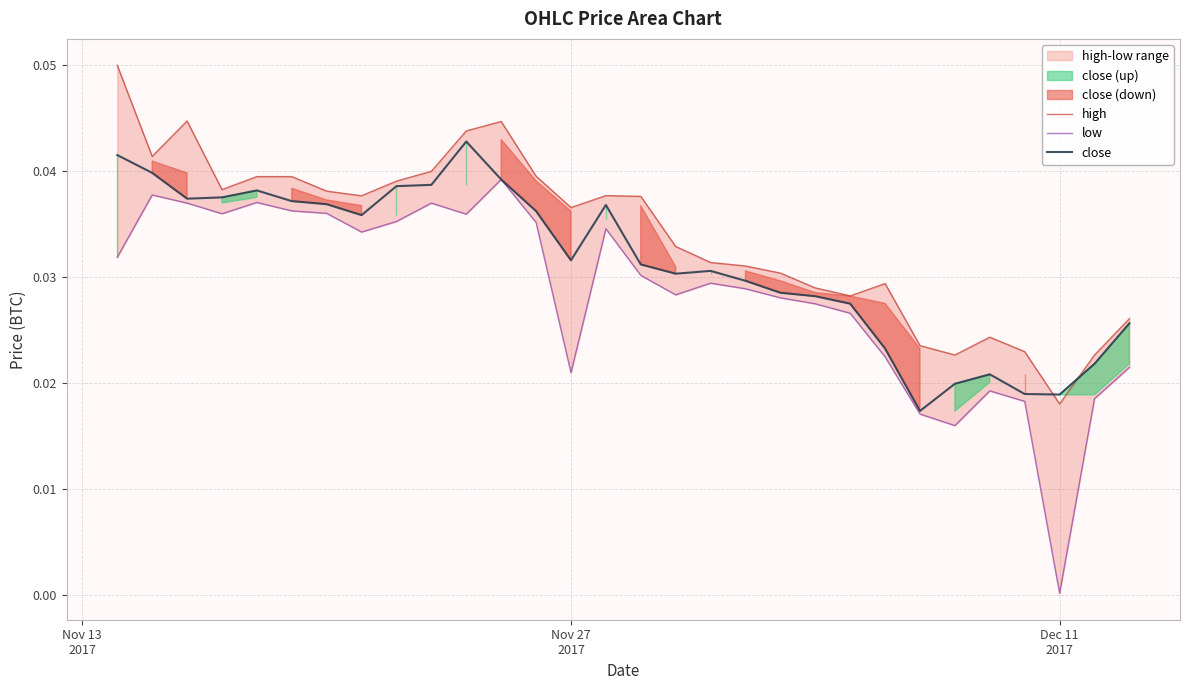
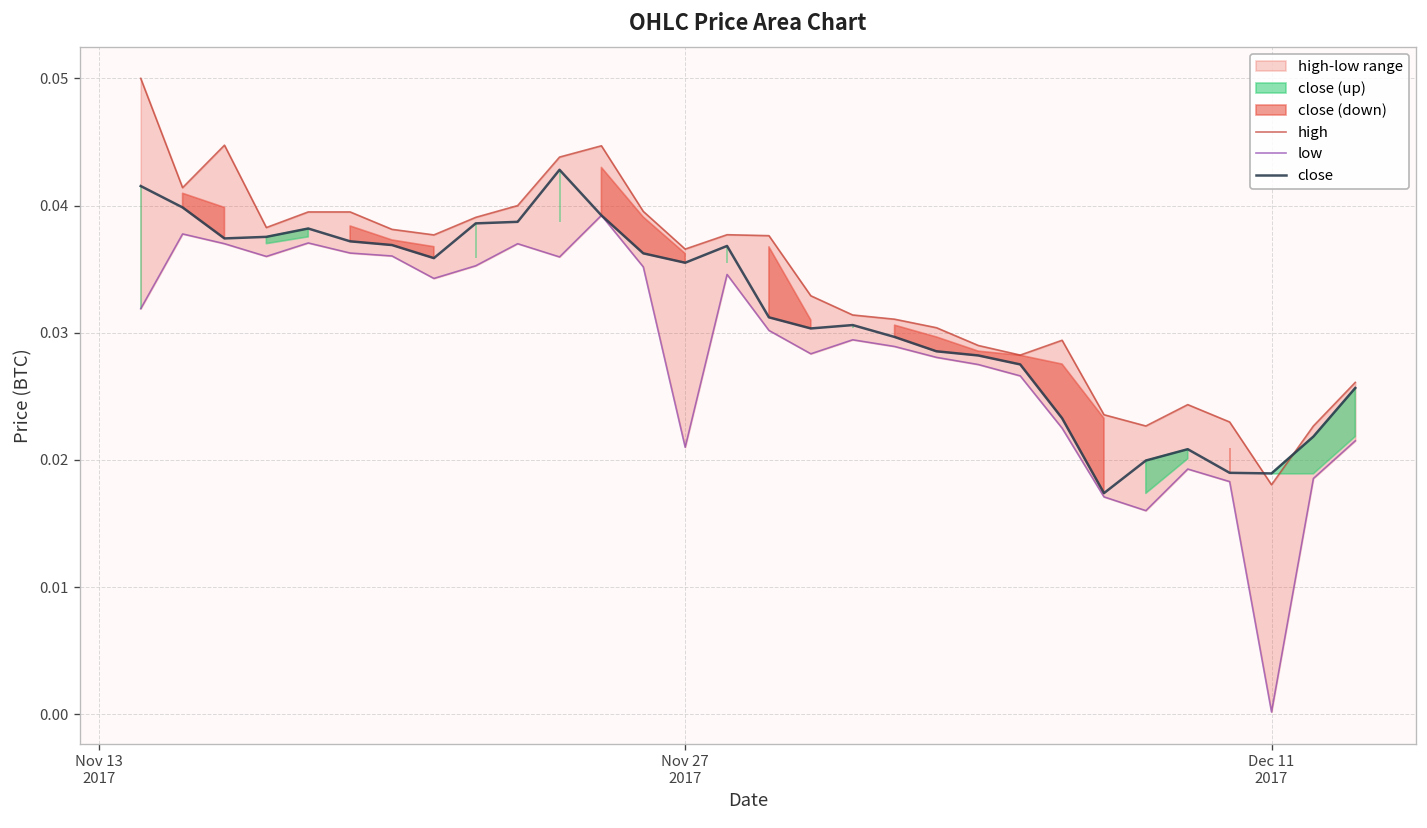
close, Nov 27 2017: 0.0316 -> 0.0355
